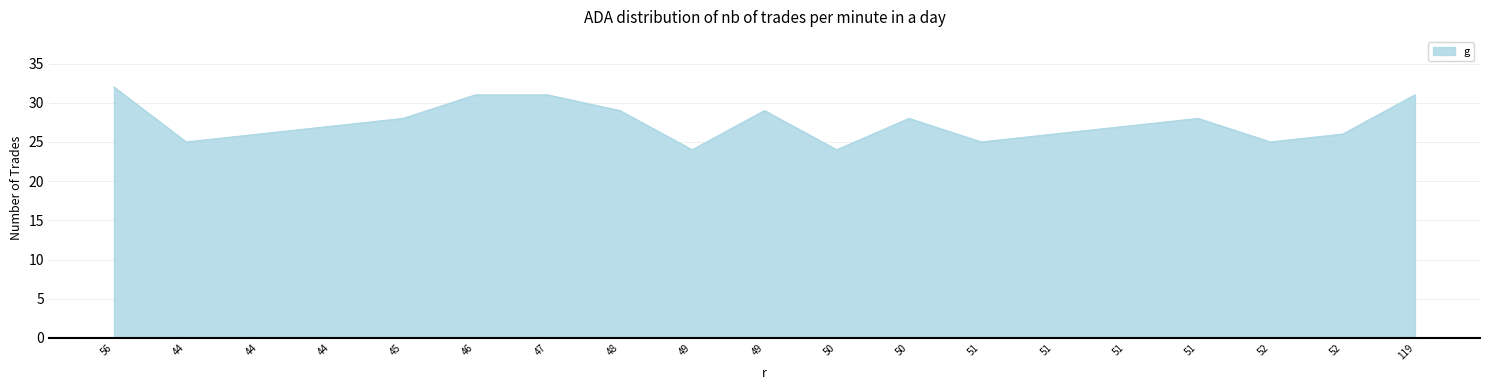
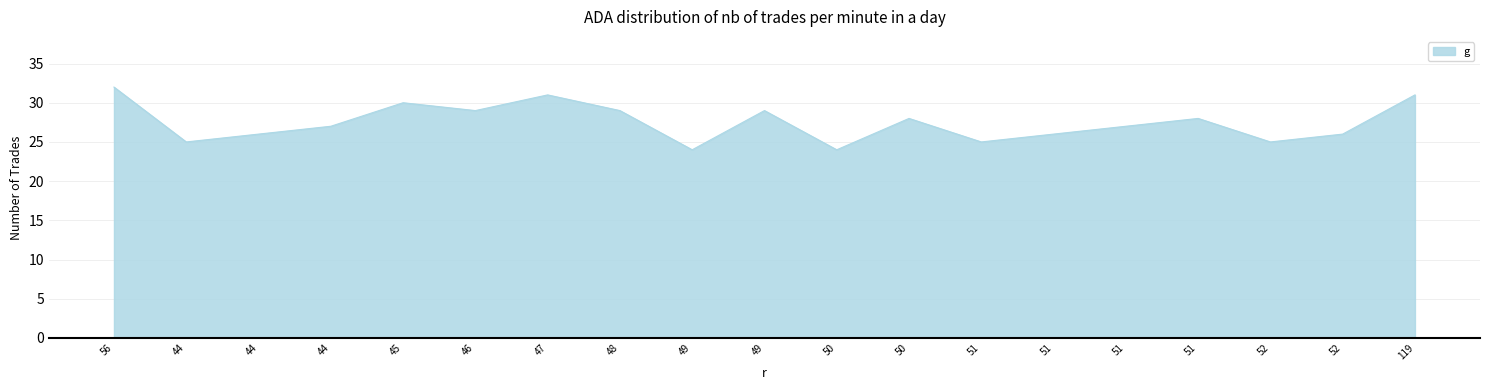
45: 28 -> 30
46: 31 -> 29
